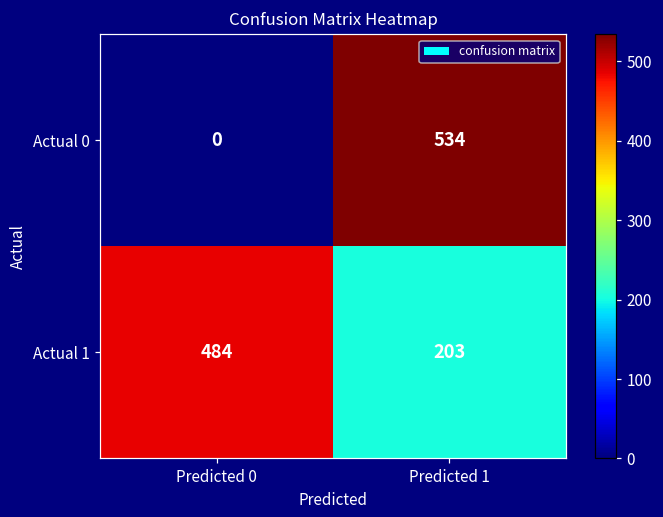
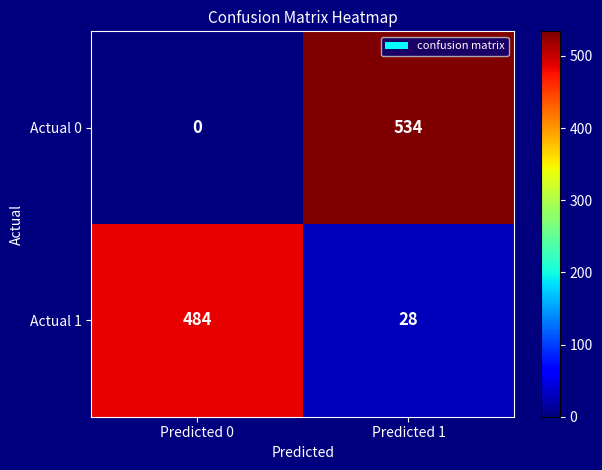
Actual 1, Predicted 1: 203 -> 28
